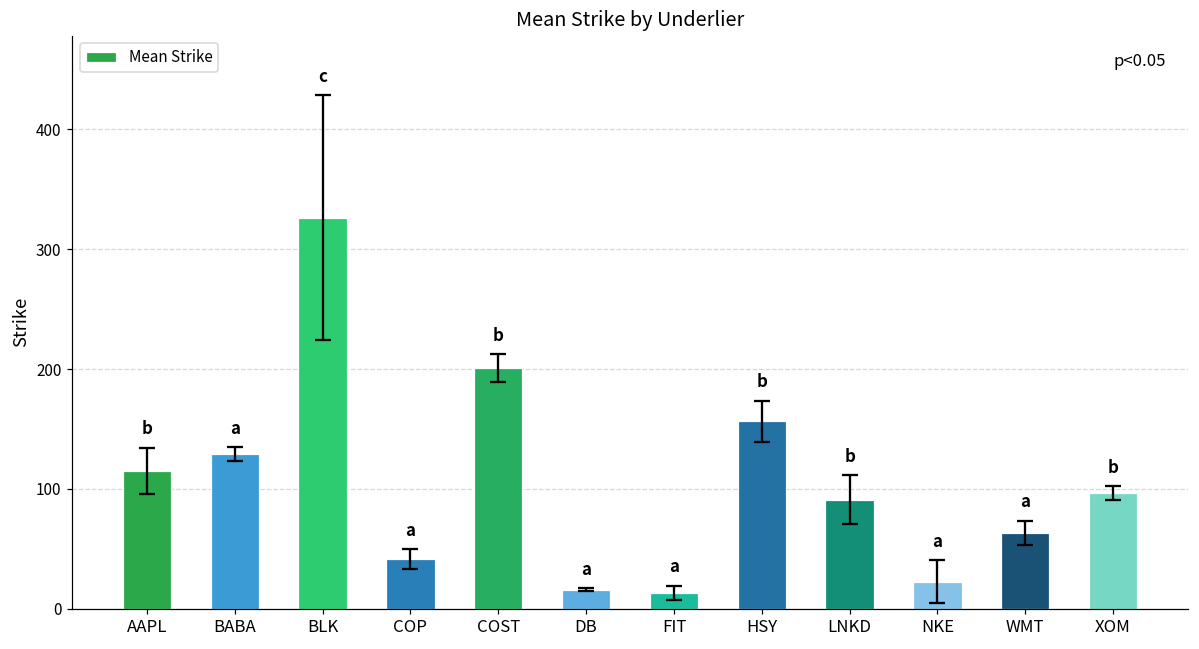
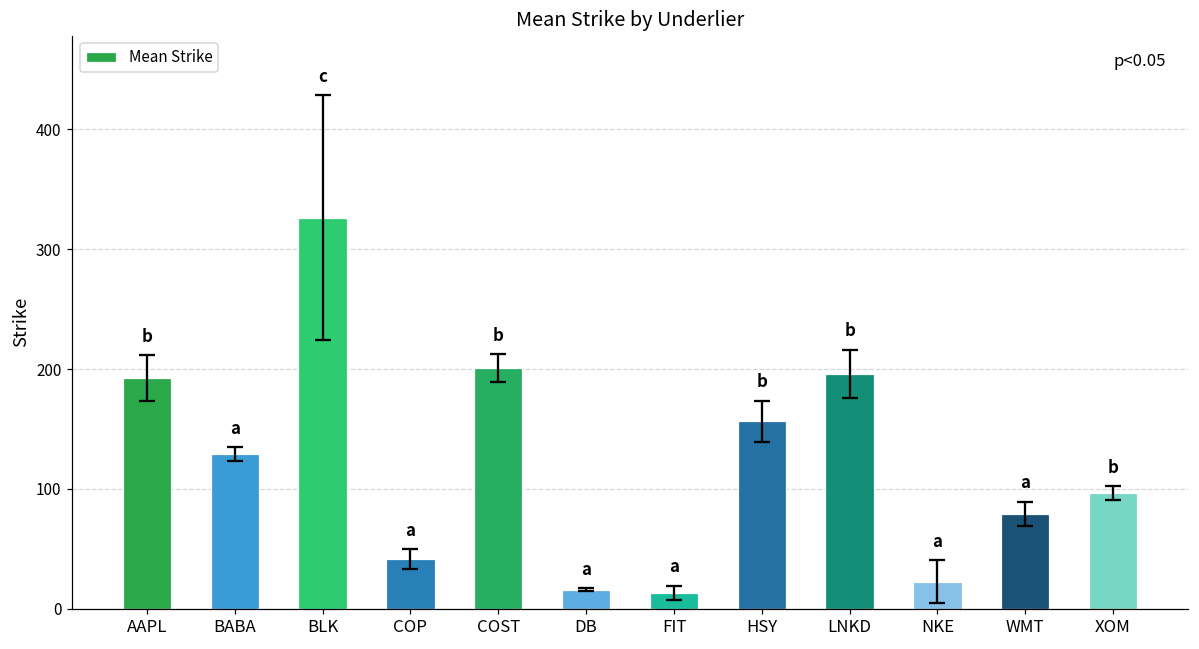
Mean Strike, AAPL: 115 -> 192
Mean Strike, LNKD: 91 -> 196
Mean Strike, WMT: 63 -> 79
